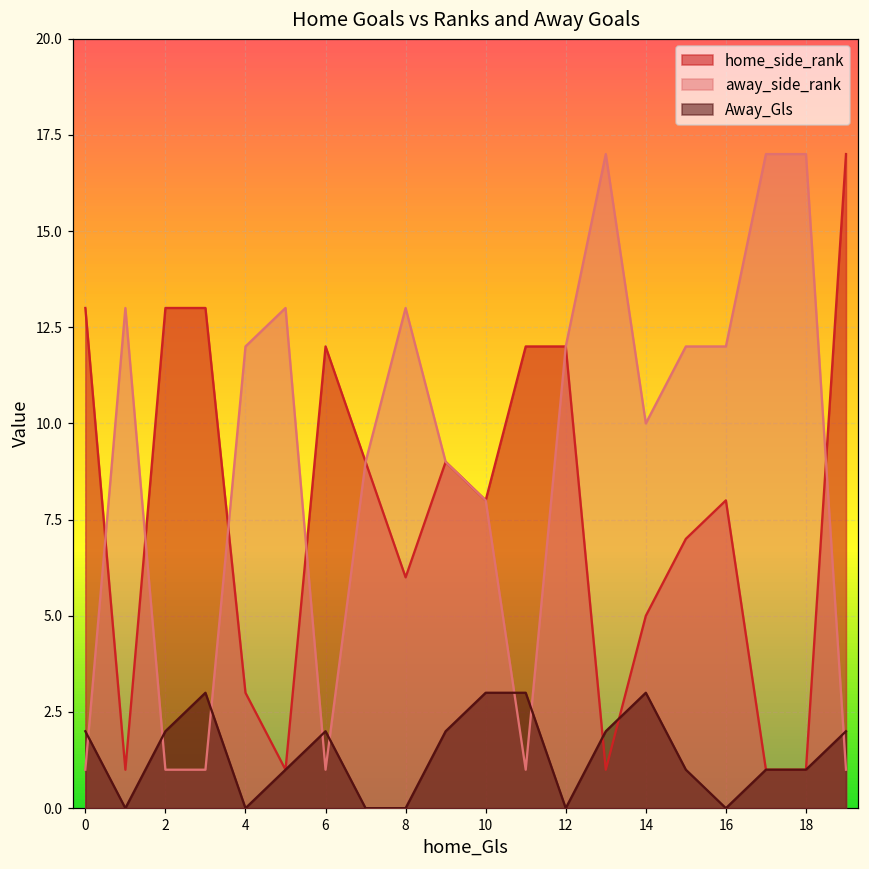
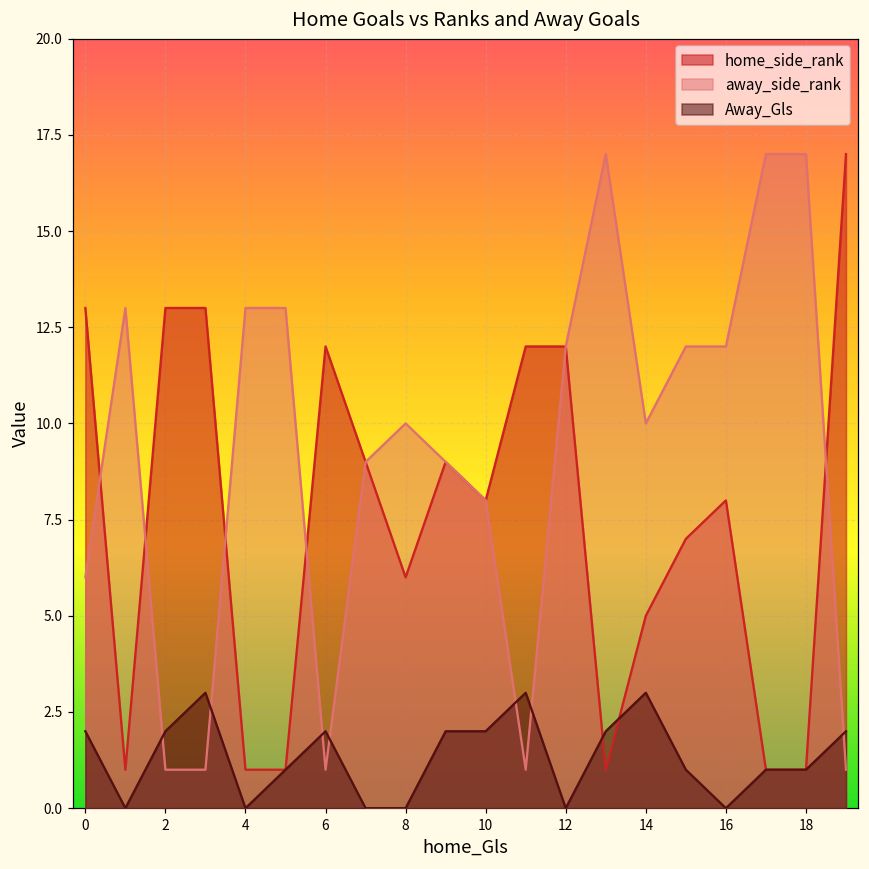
away_side_rank, 0: 1 -> 6
home_side_rank, 4: 3 -> 1
away_side_rank, 4: 12 -> 13
away_side_rank, 8: 13 -> 10
Away_Gls, 10: 3 -> 2
